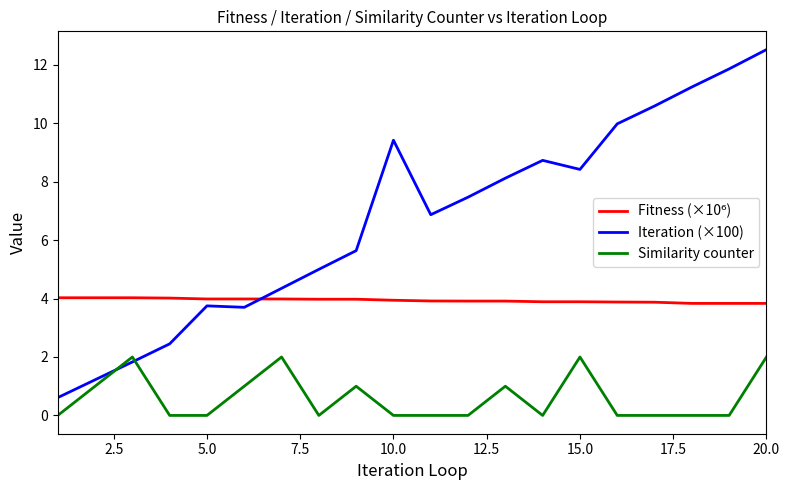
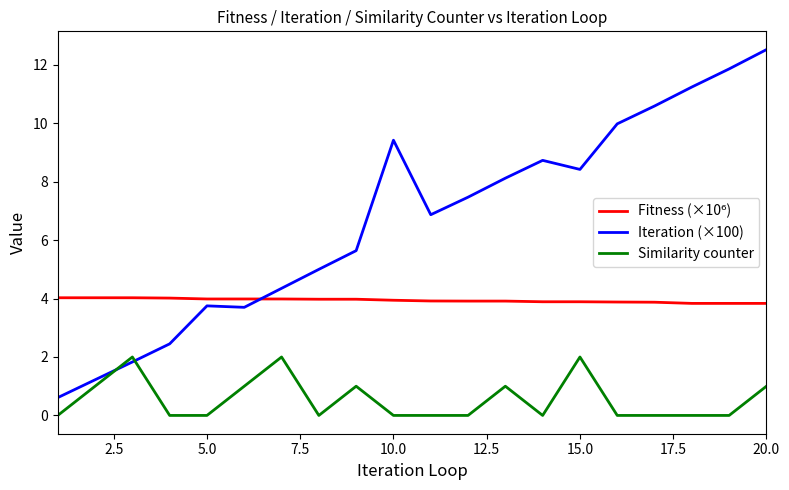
Similarity counter, 20.0: 2 -> 1
